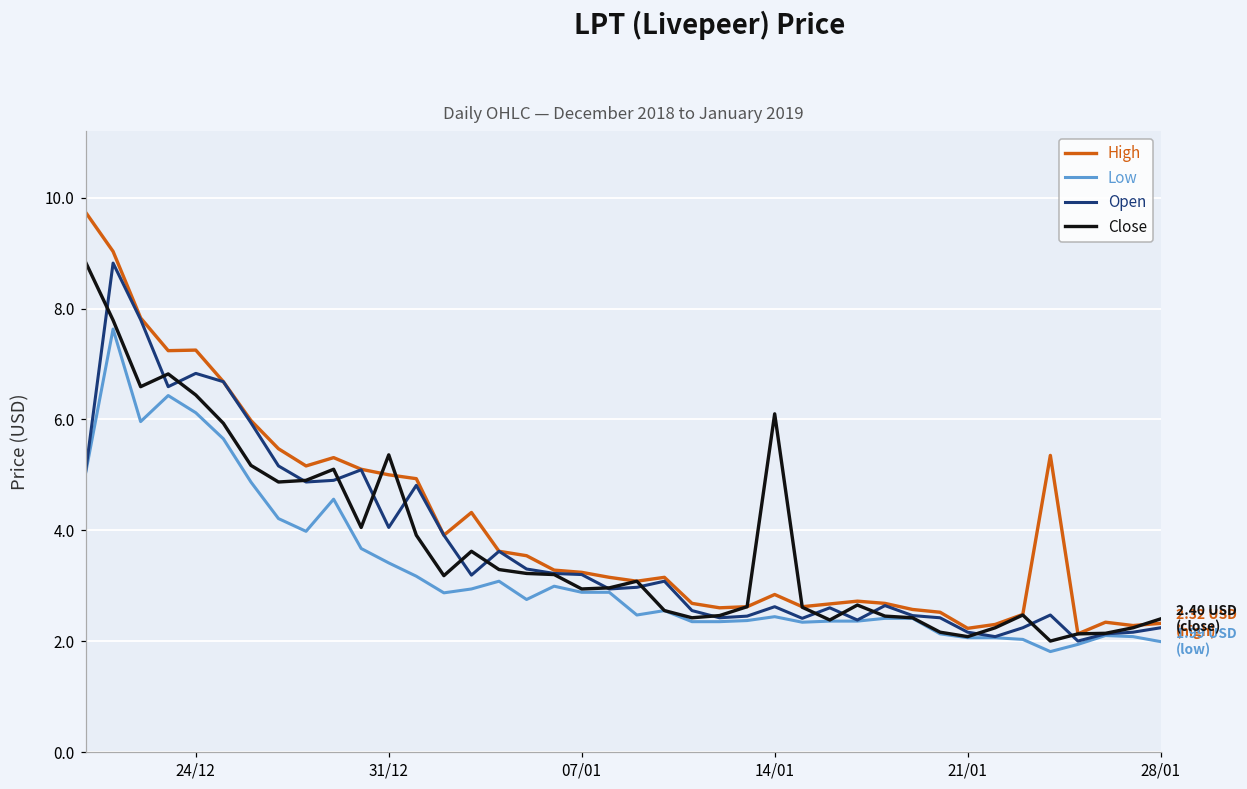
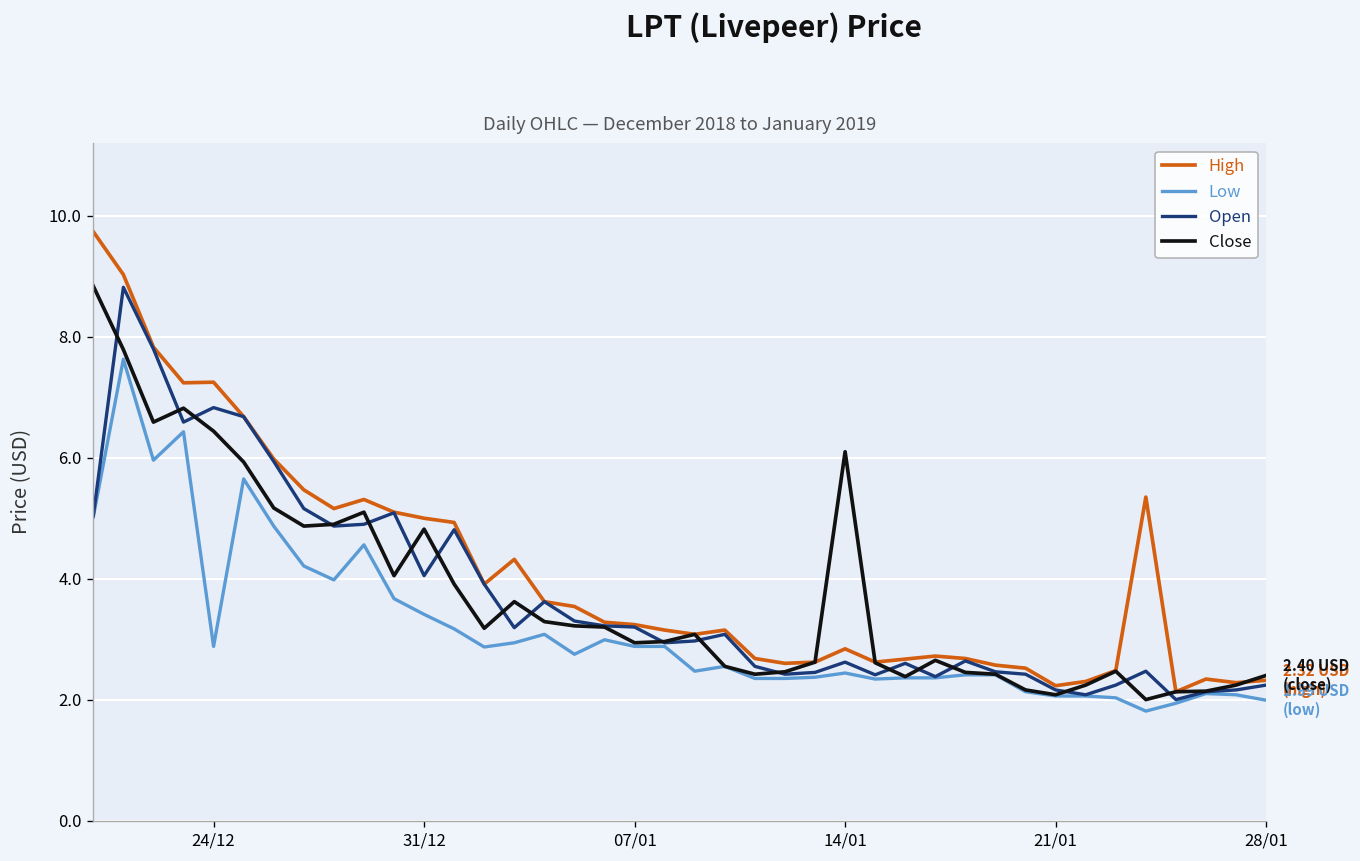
Low, 24/12: 6.1 -> 2.9
Close, 31/12: 5.4 -> 4.8
